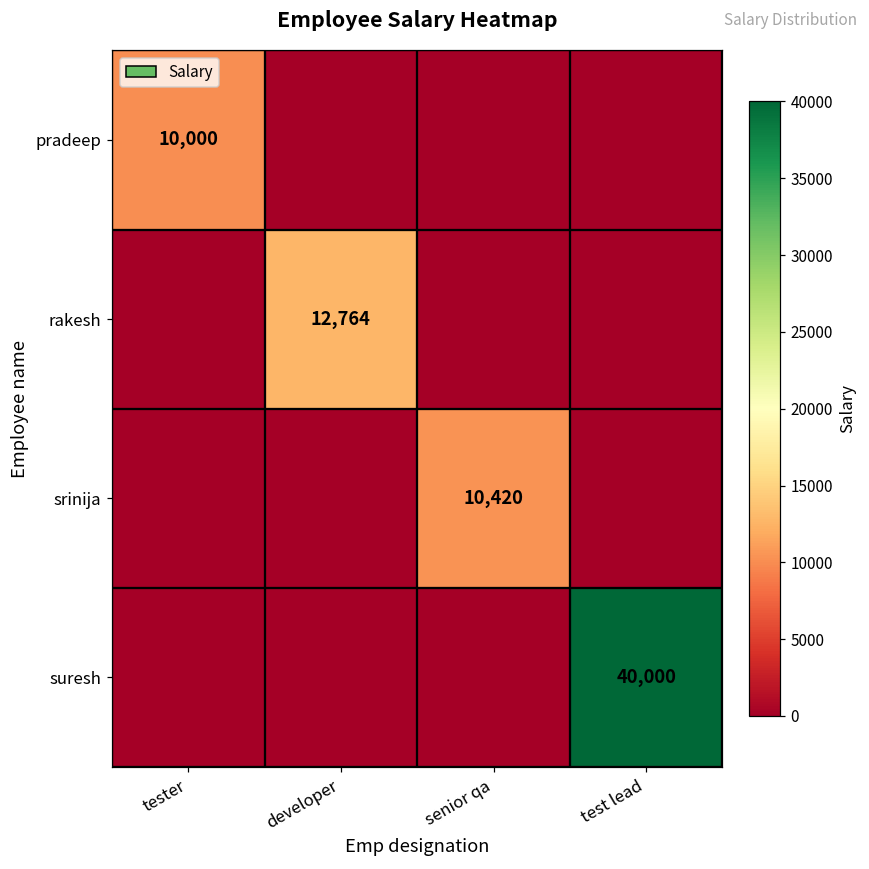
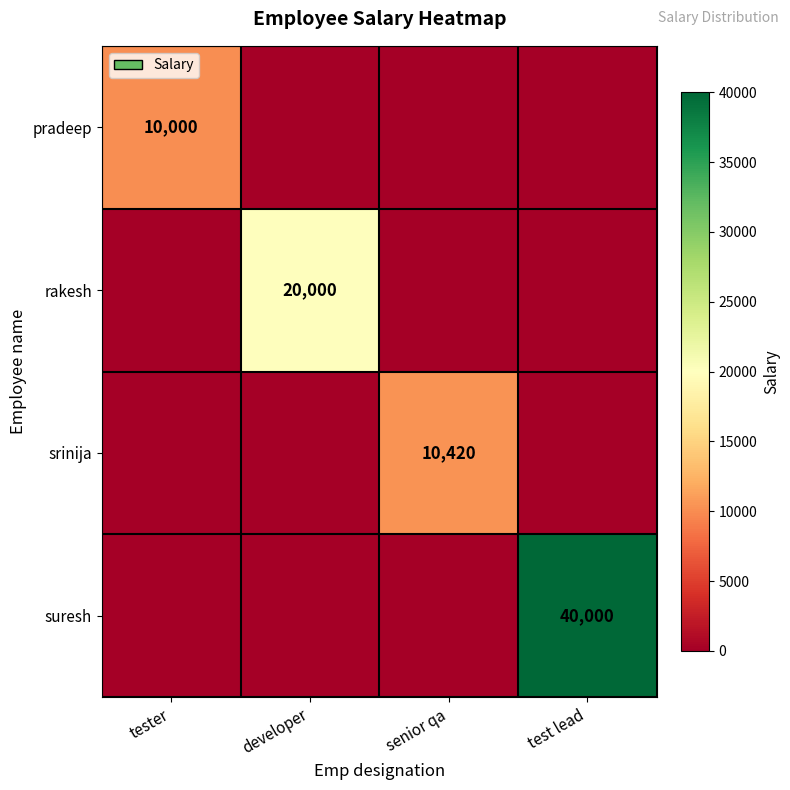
rakesh, developer: 12,764 -> 20,000
